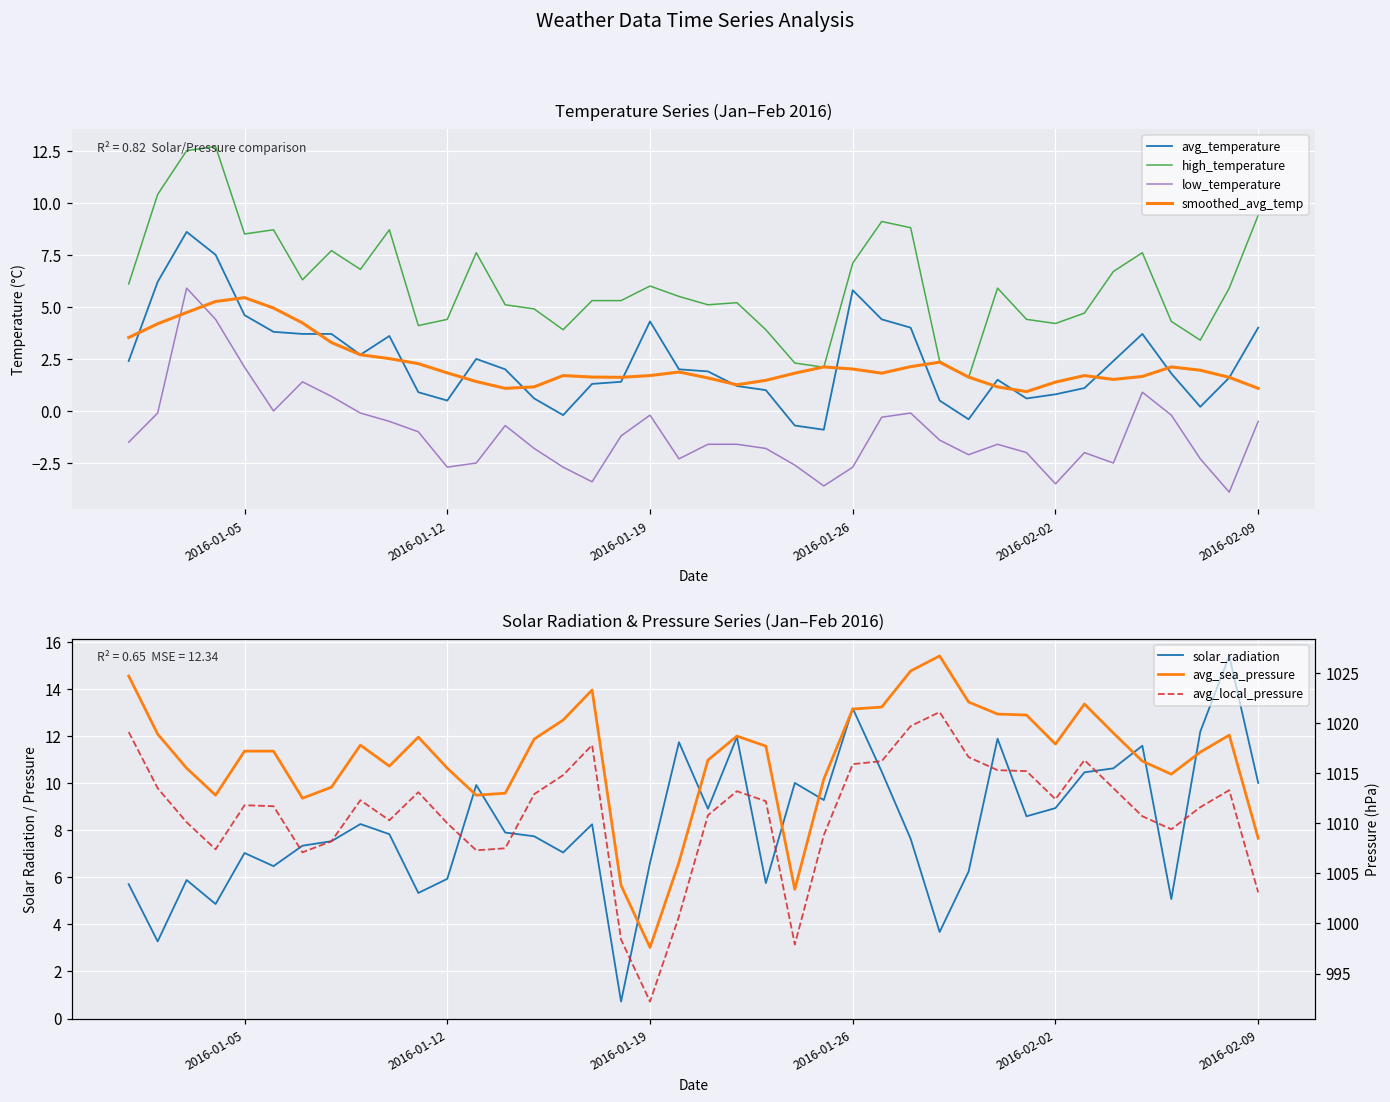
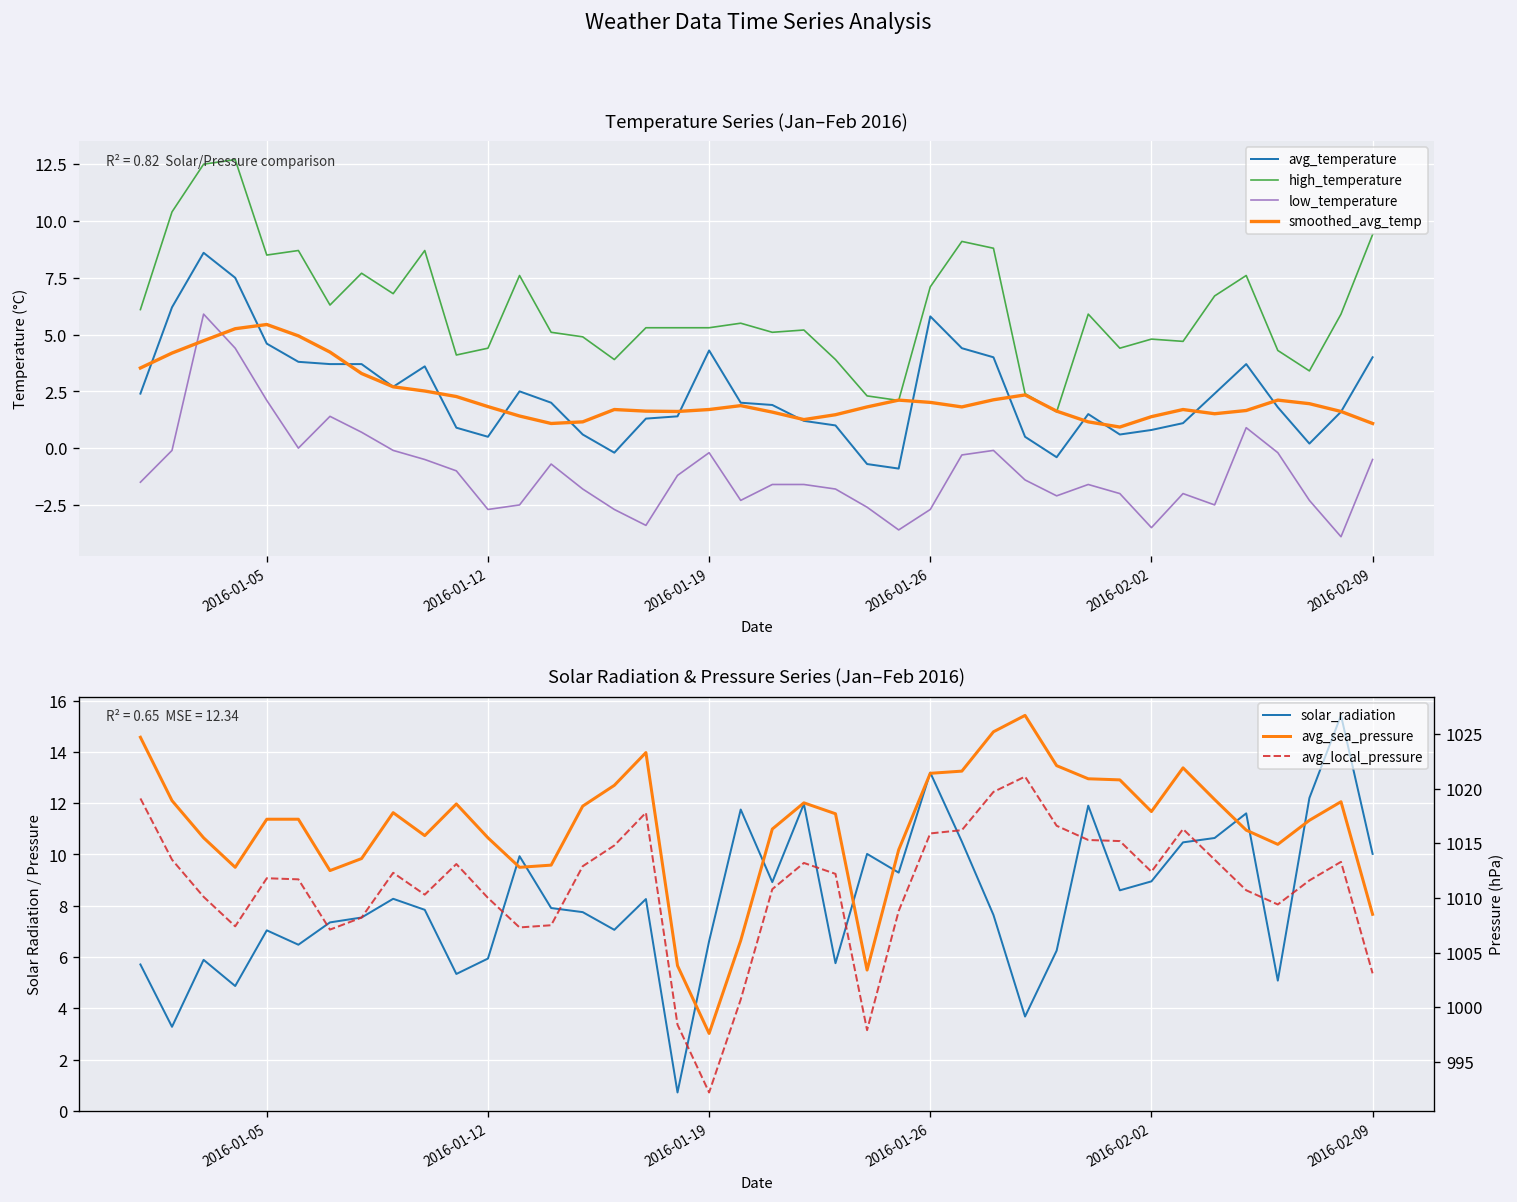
Temperature Series (Jan–Feb 2016), high_temperature, 2016-01-19: 6.0 -> 5.3
Temperature Series (Jan–Feb 2016), high_temperature, 2016-02-02: 4.2 -> 4.8
